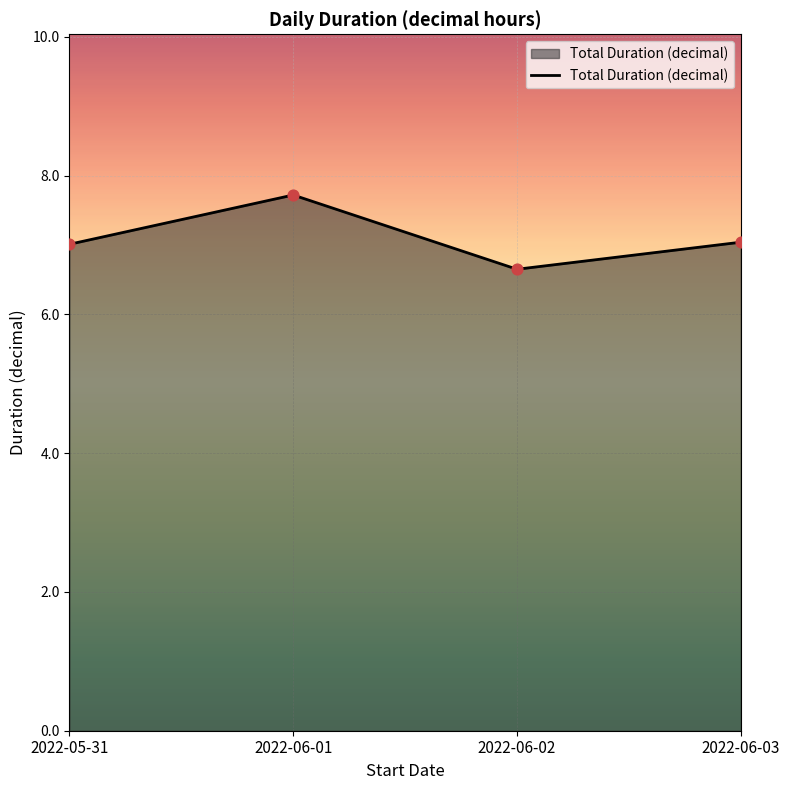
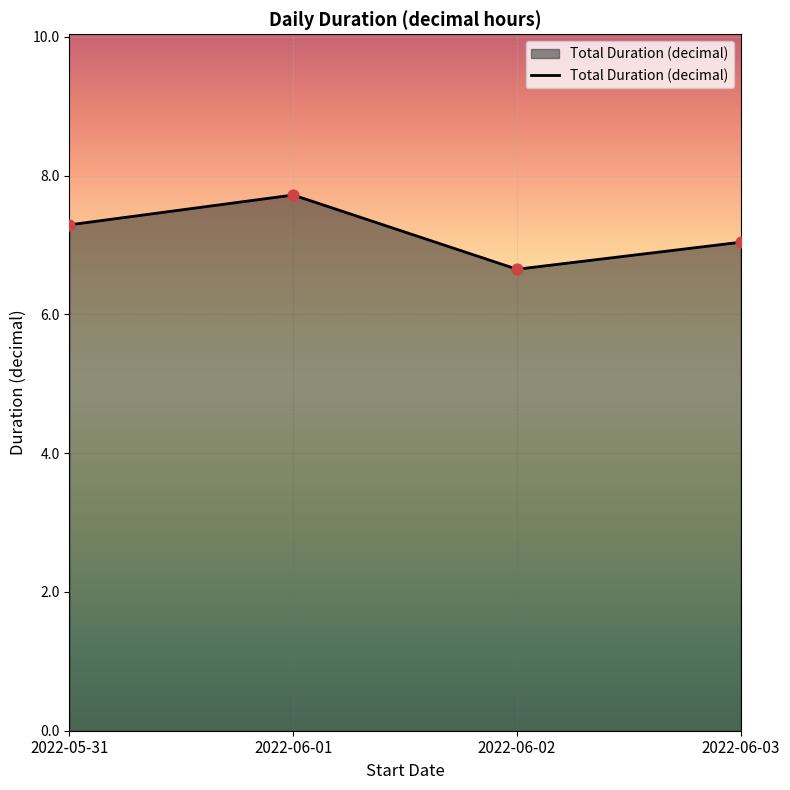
2022-05-31: 7.0 -> 7.3
